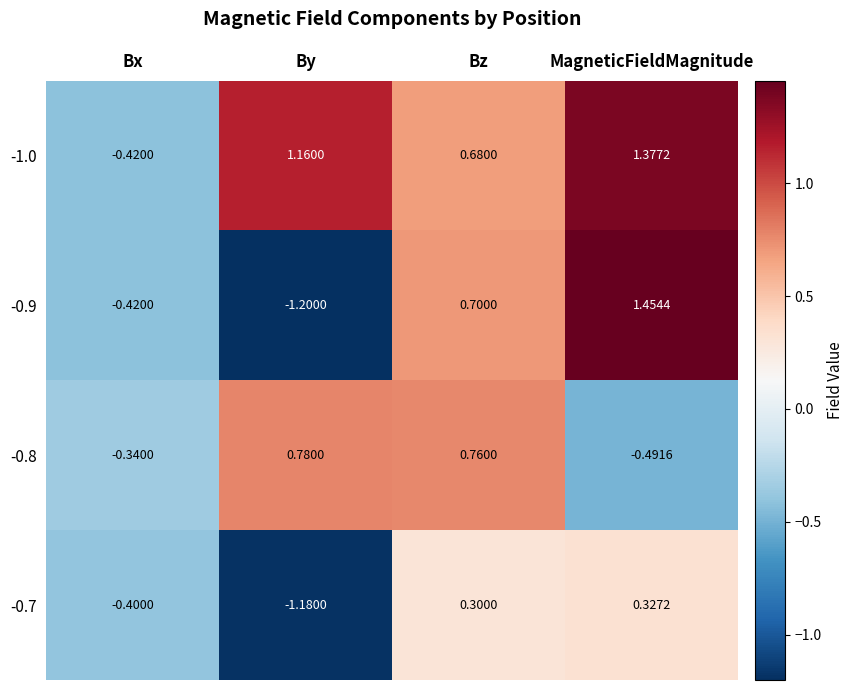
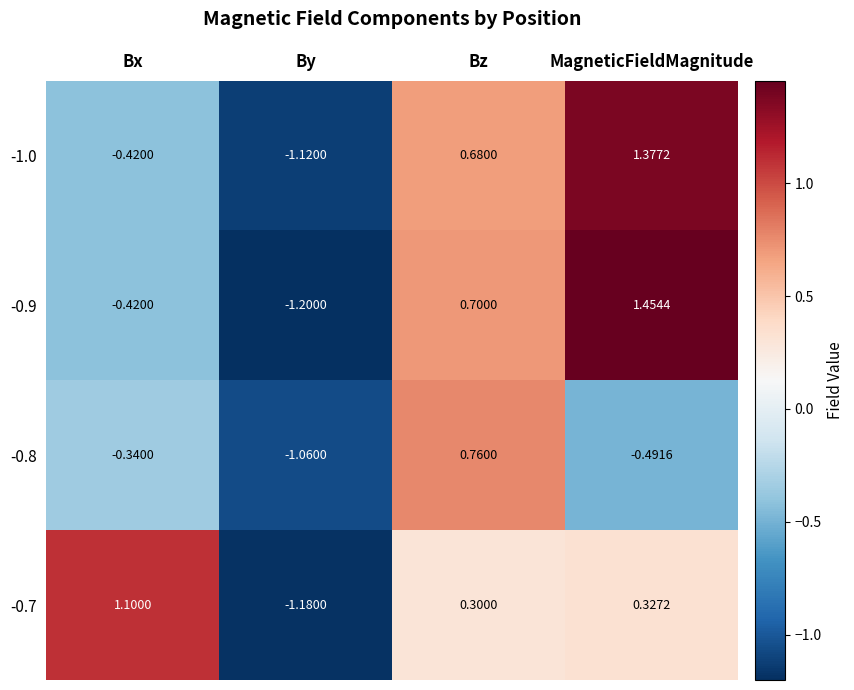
-1.0, By: 1.1600 -> -1.1200
-0.8, By: 0.7800 -> -1.0600
-0.7, Bx: -0.4000 -> 1.1000
